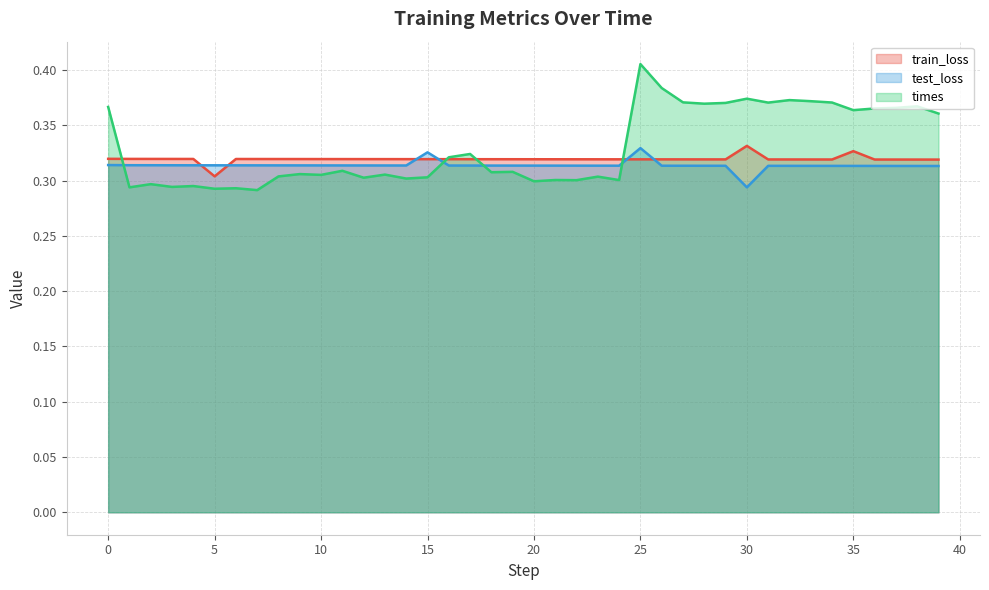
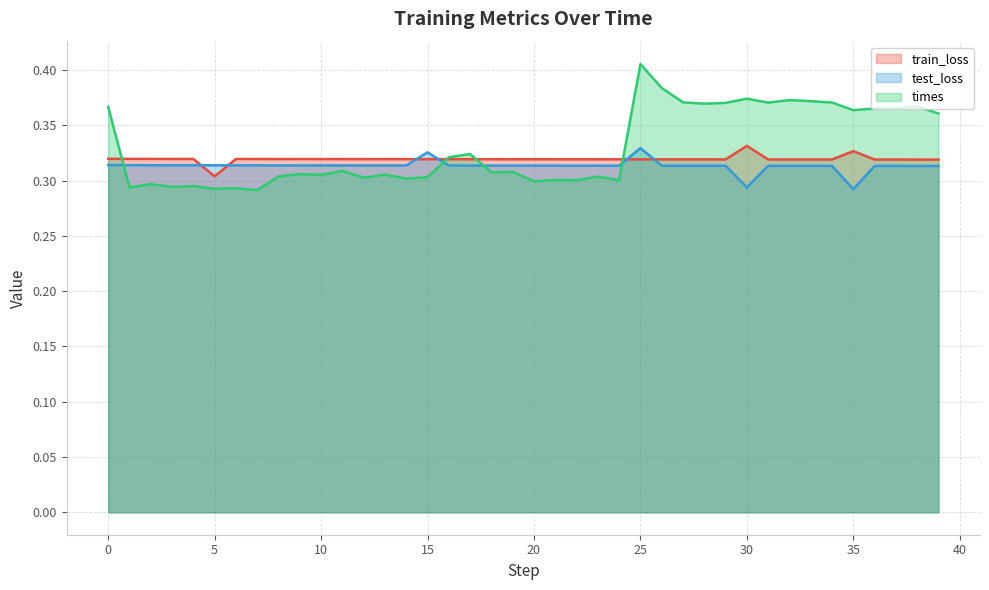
test_loss, 35: 0.313 -> 0.292
